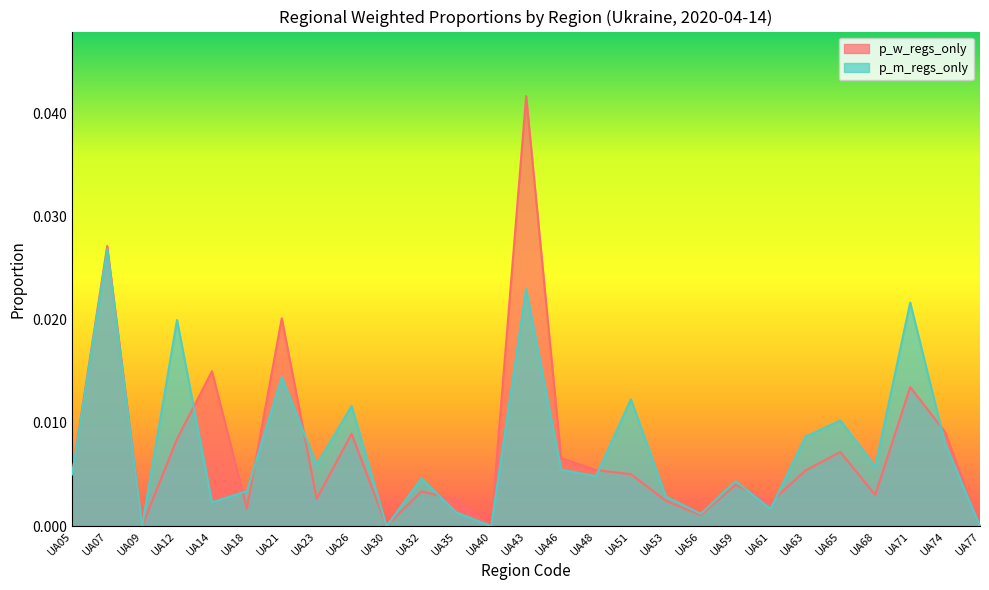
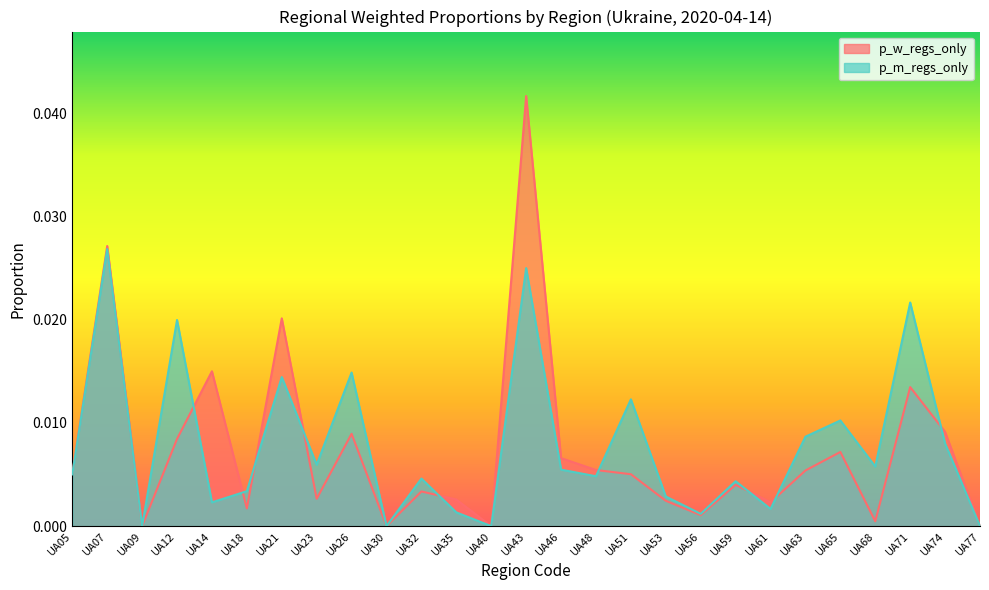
p_m_regs_only, UA26: 0.0116 -> 0.0149
p_m_regs_only, UA43: 0.023 -> 0.025
p_w_regs_only, UA68: 0.0030 -> 0.0005
